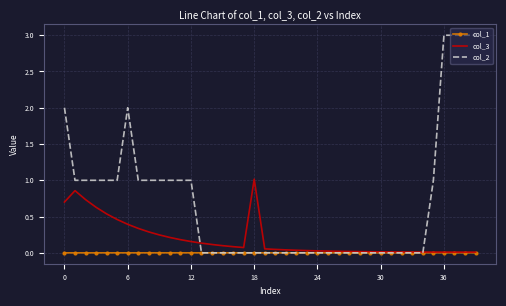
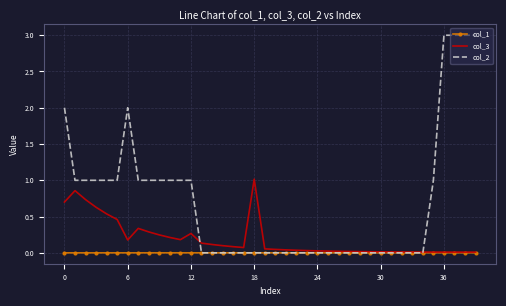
col_3, 6: 0.4 -> 0.2
col_3, 12: 0.2 -> 0.3
